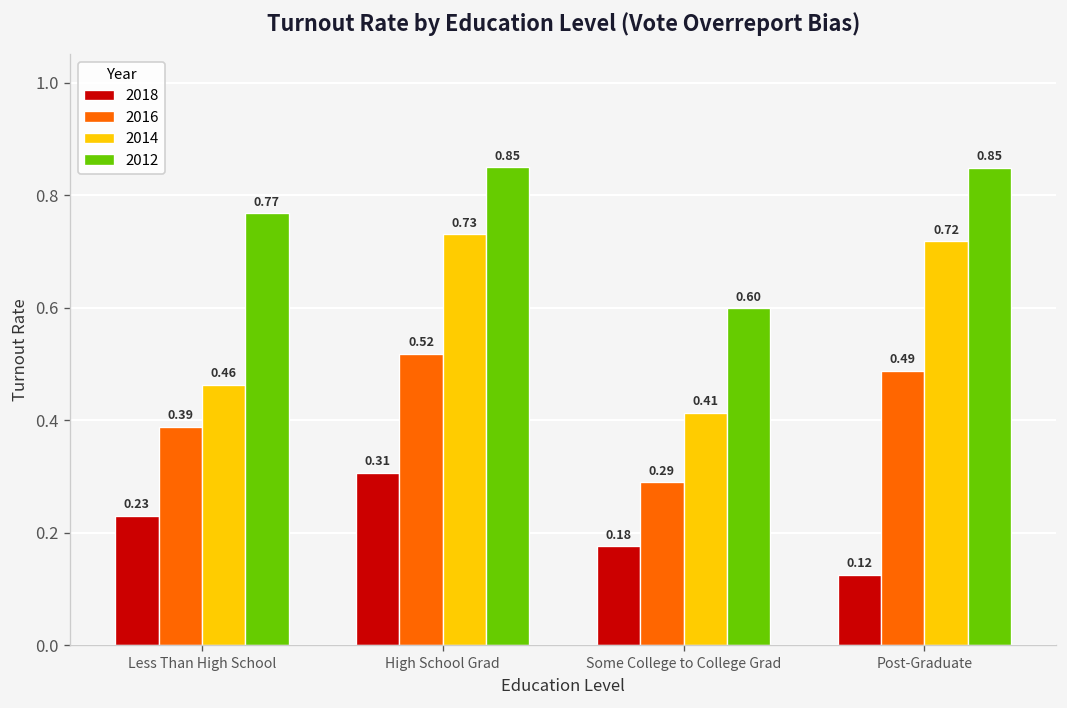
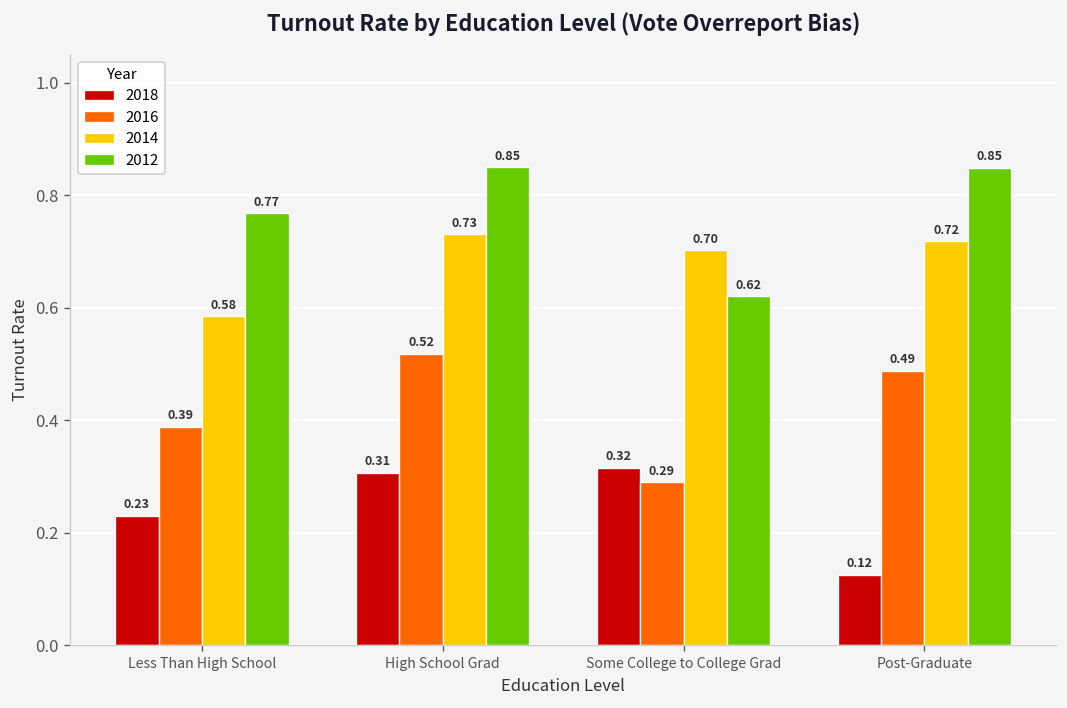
2014, Less Than High School: 0.46 -> 0.58
2018, Some College to College Grad: 0.18 -> 0.32
2014, Some College to College Grad: 0.41 -> 0.70
2012, Some College to College Grad: 0.60 -> 0.62
